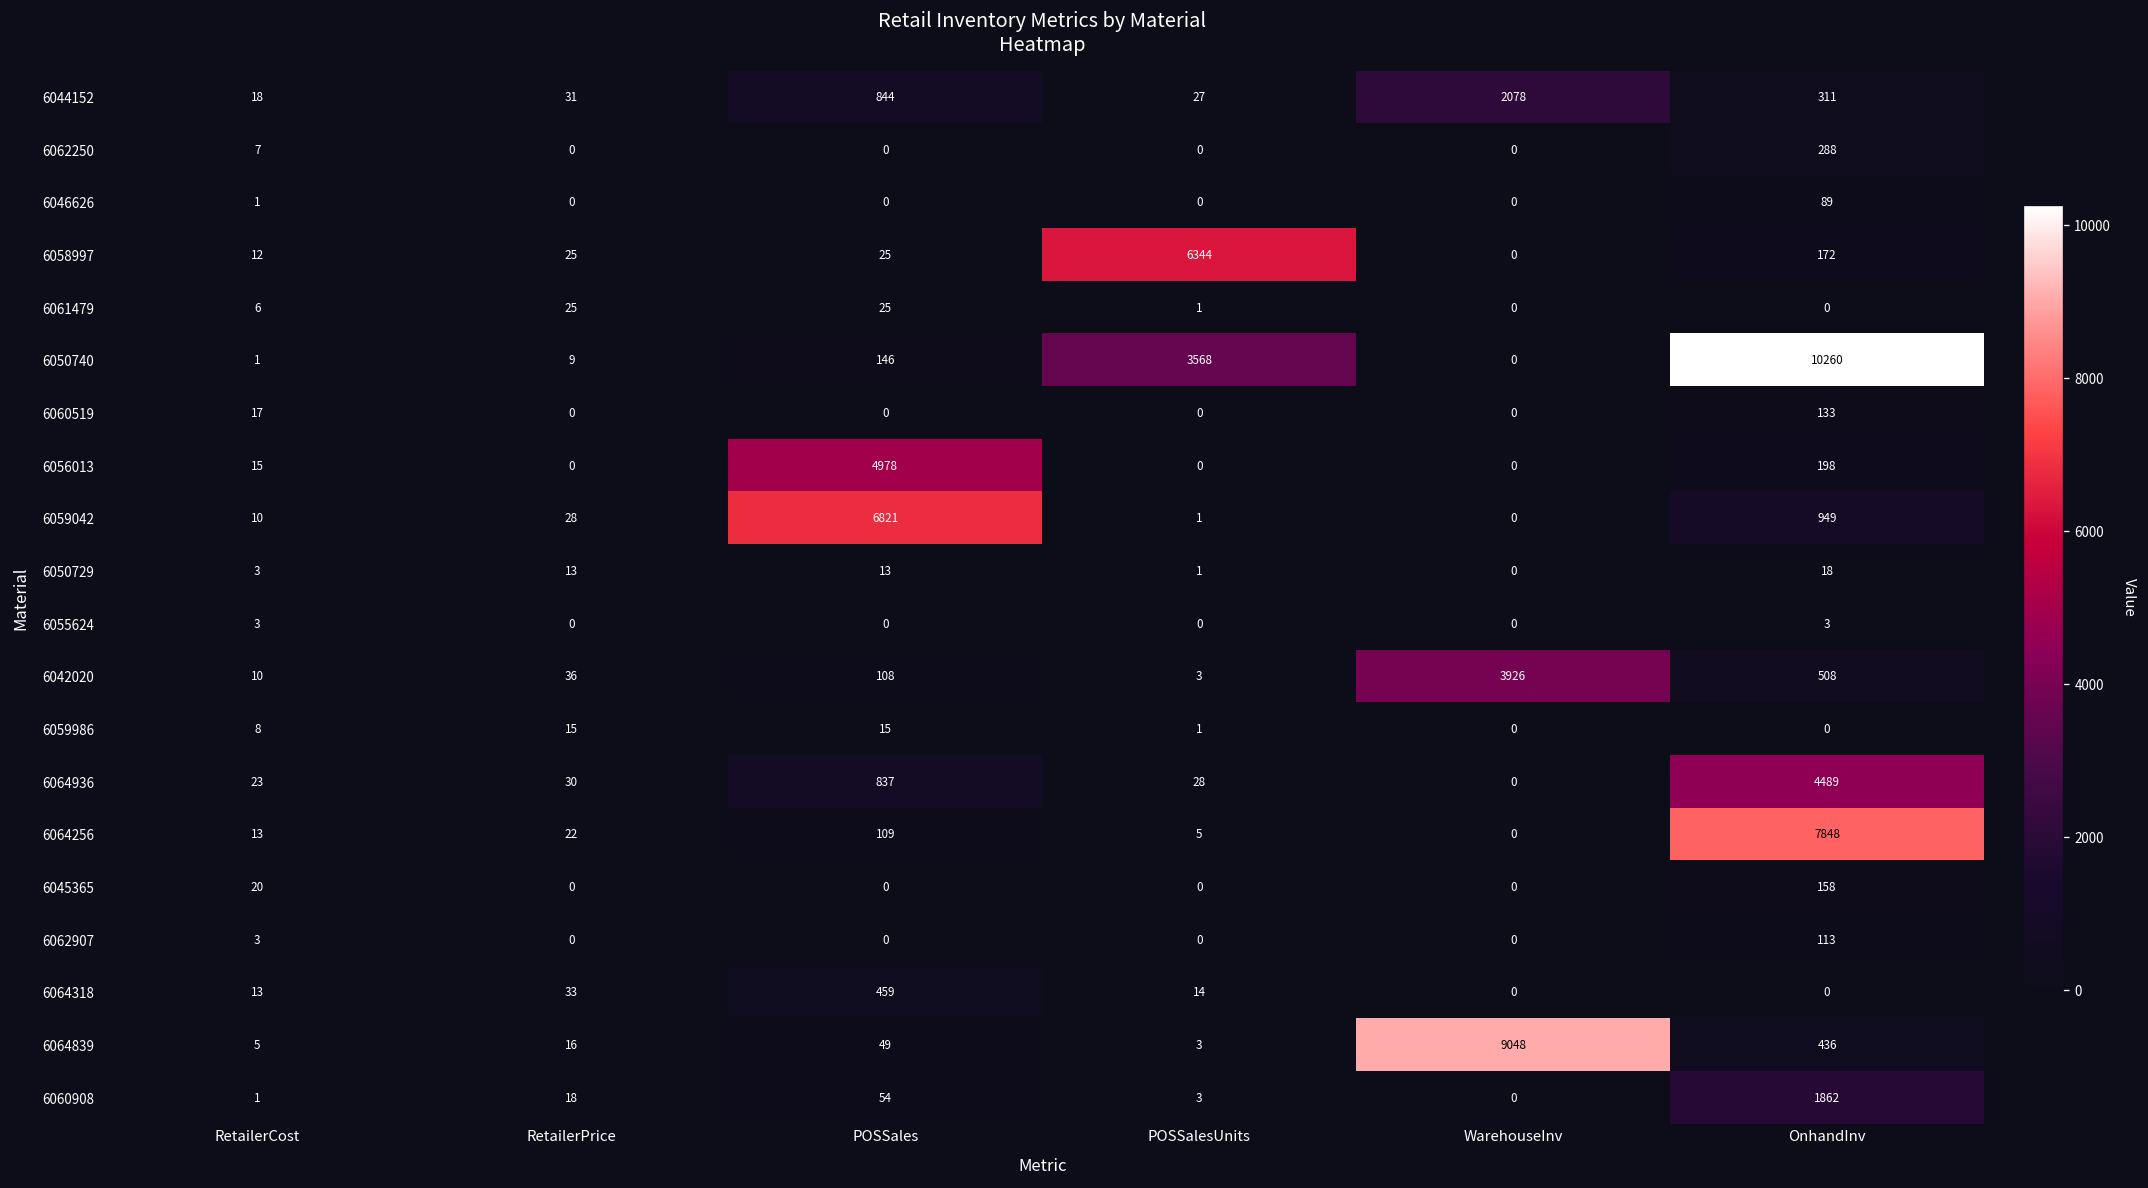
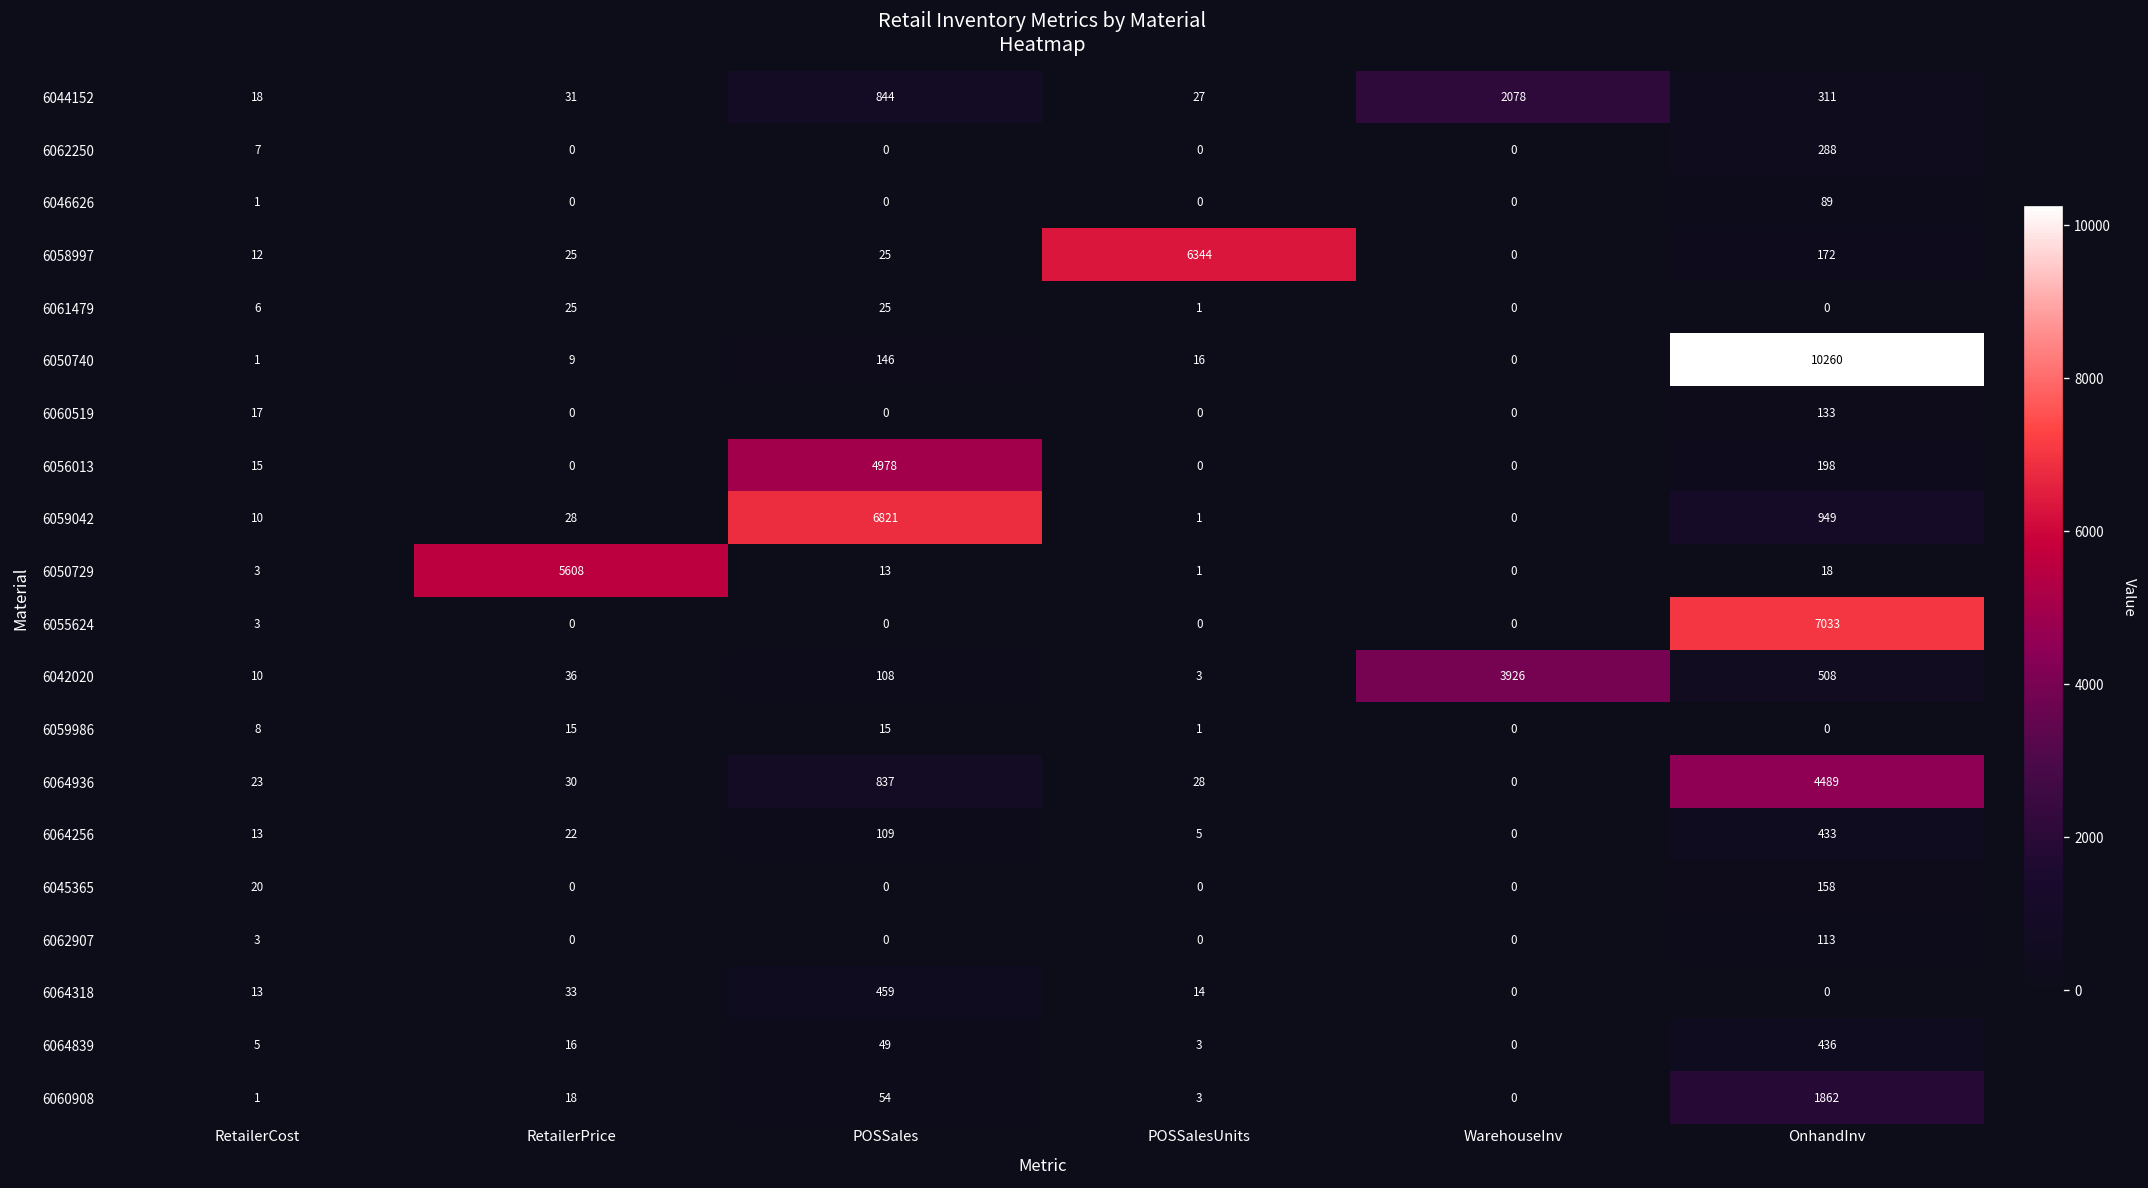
6050740, POSSalesUnits: 3568 -> 16
6050729, RetailerPrice: 13 -> 5608
6055624, OnhandInv: 3 -> 7033
6064256, OnhandInv: 7848 -> 433
6064839, WarehouseInv: 9048 -> 0
